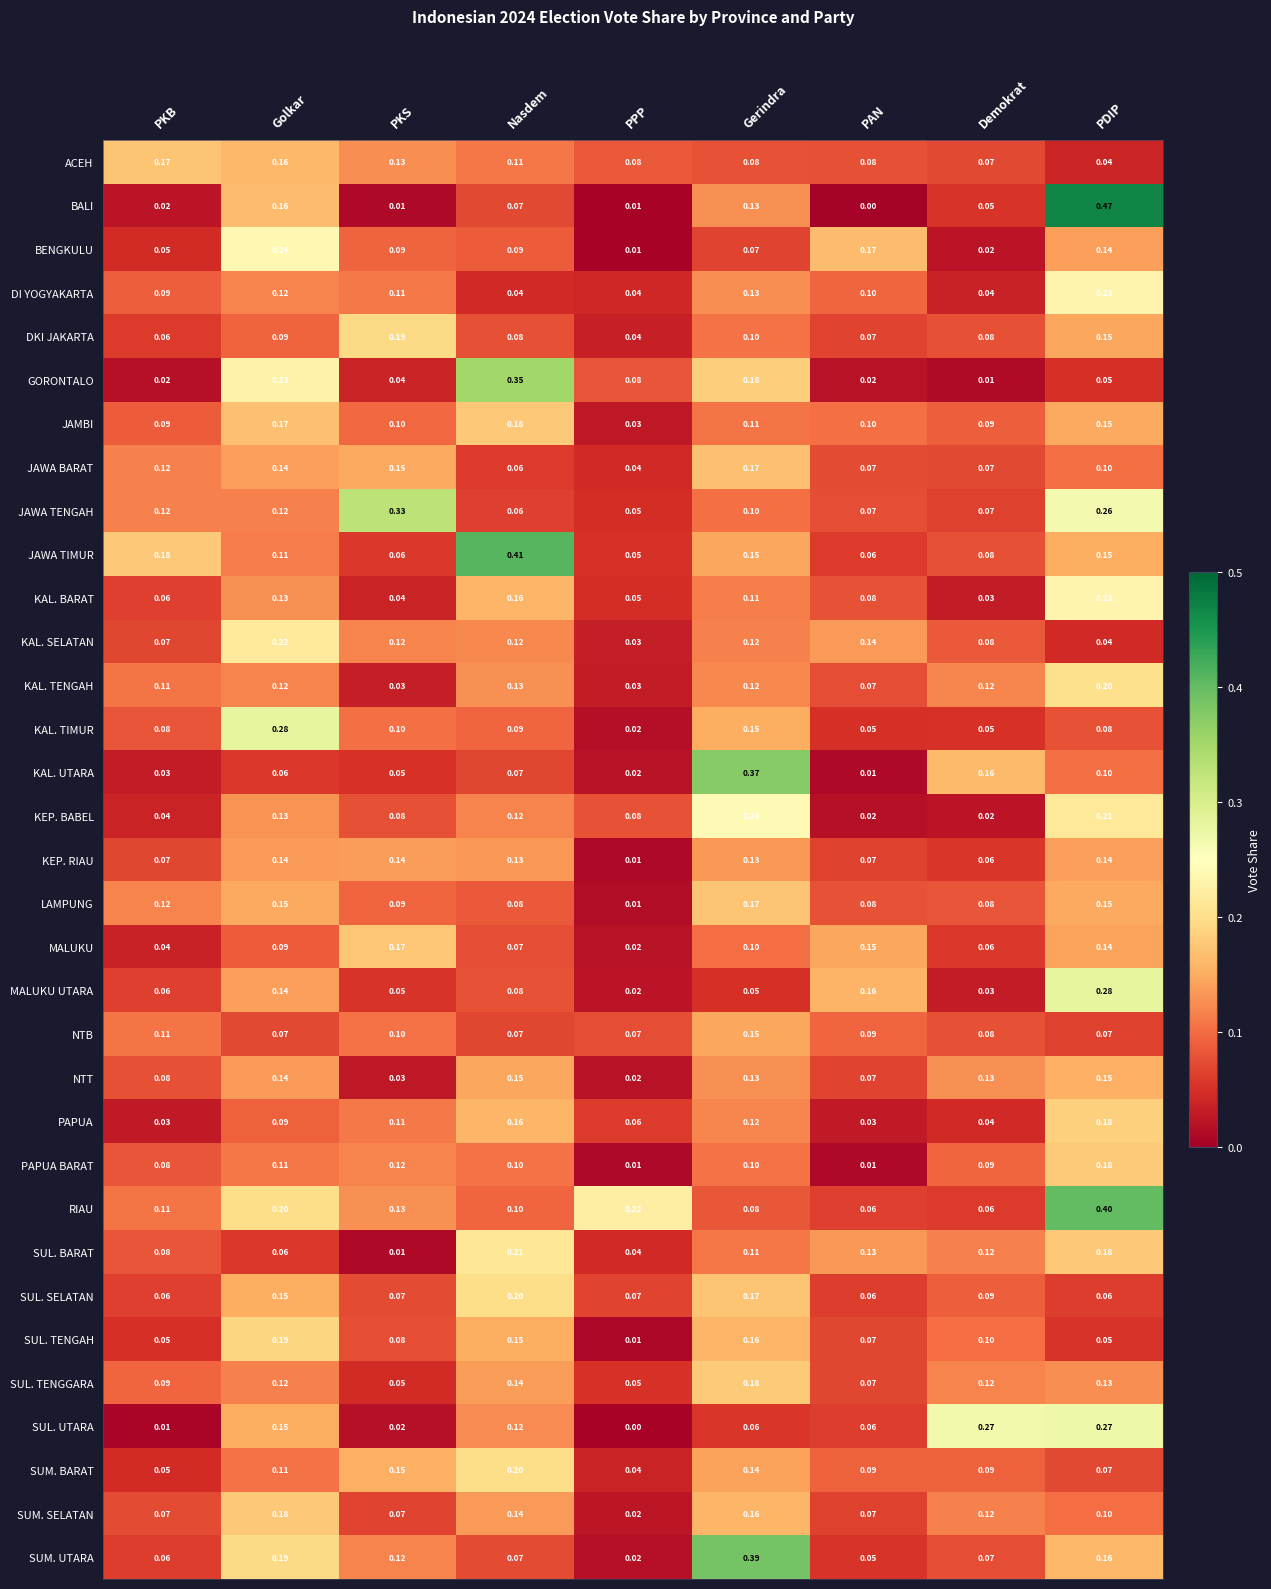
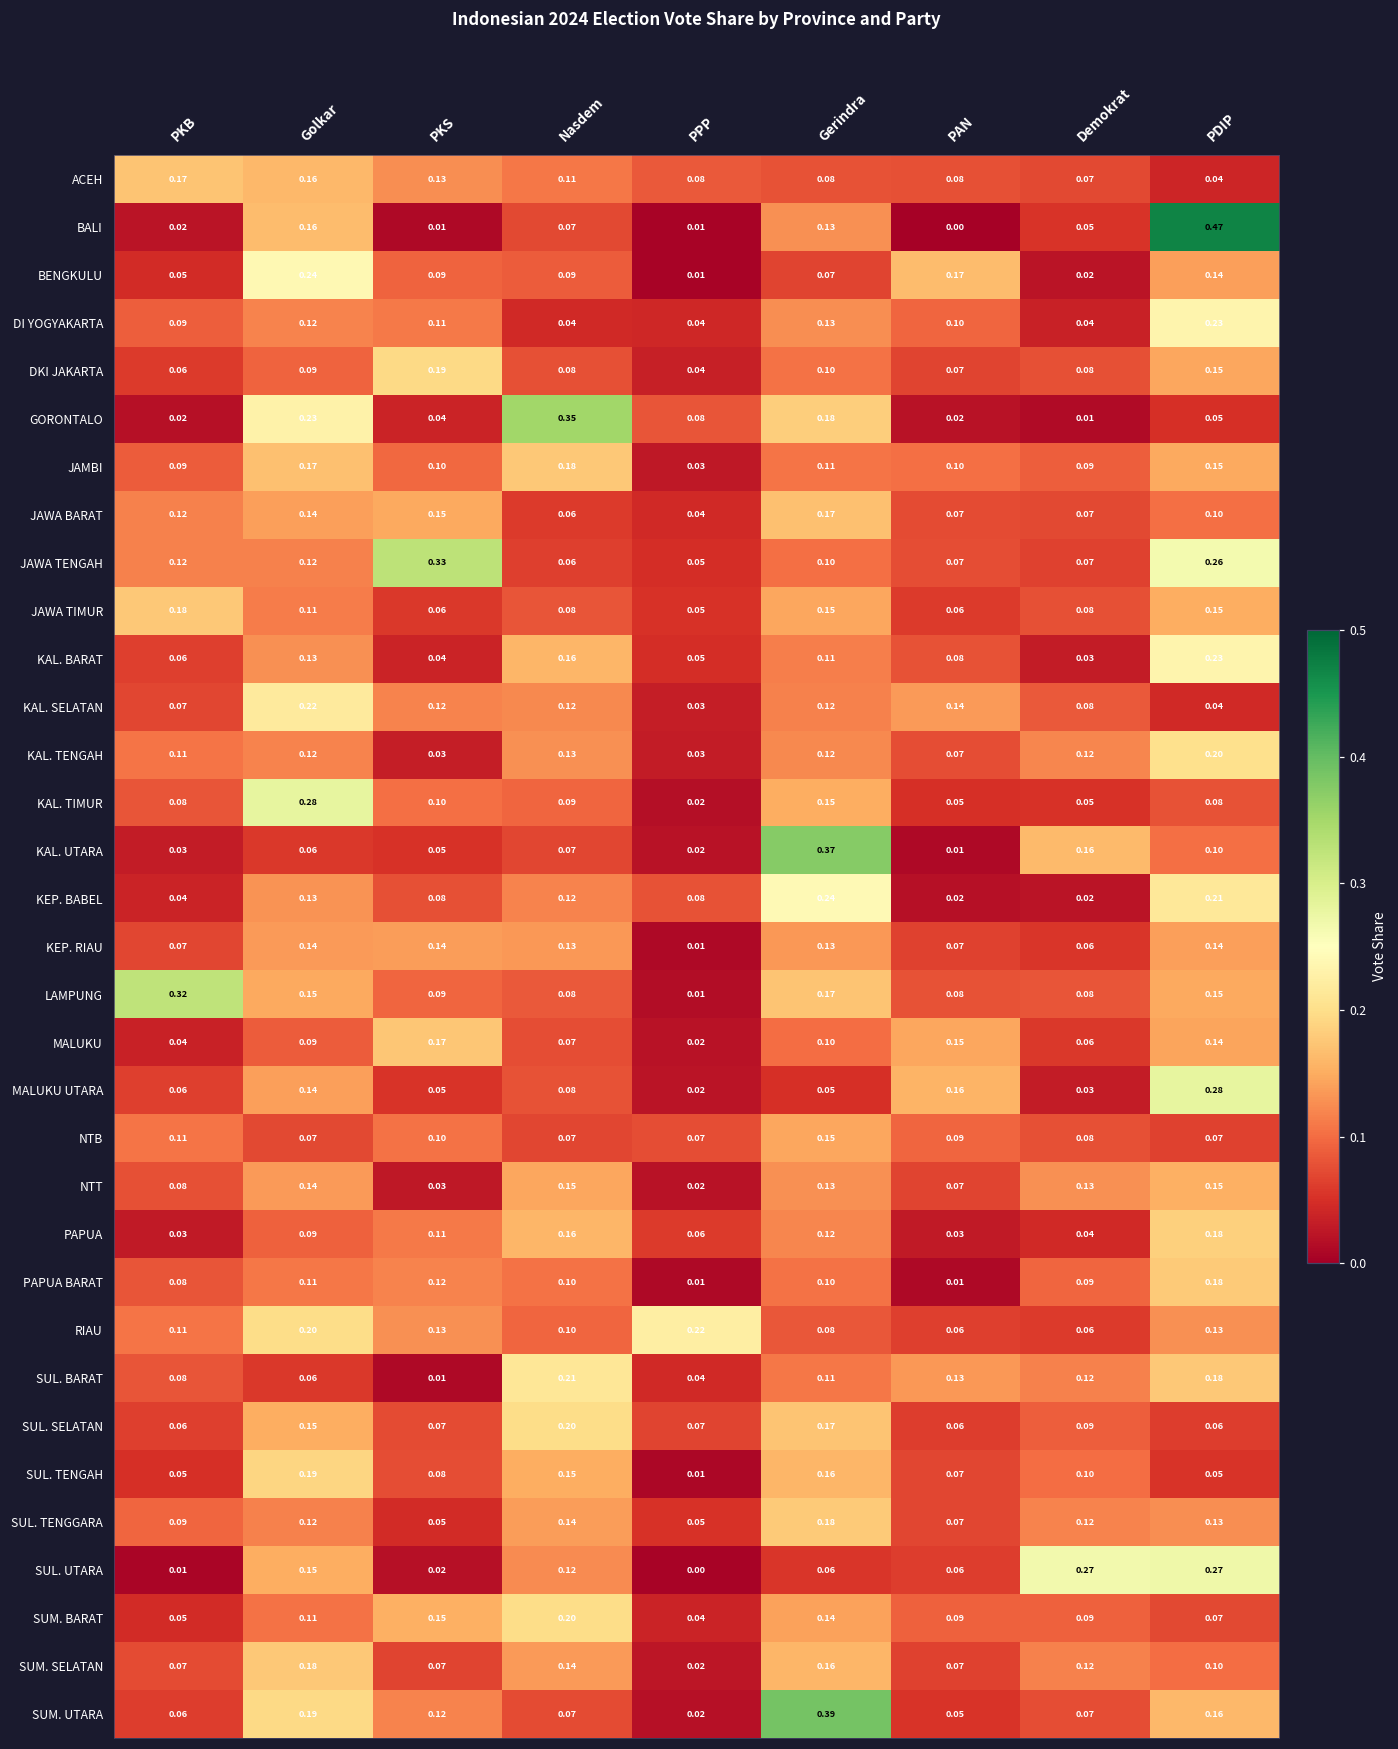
JAWA TIMUR, Nasdem: 0.41 -> 0.08
LAMPUNG, PKB: 0.12 -> 0.32
RIAU, PDIP: 0.40 -> 0.13
